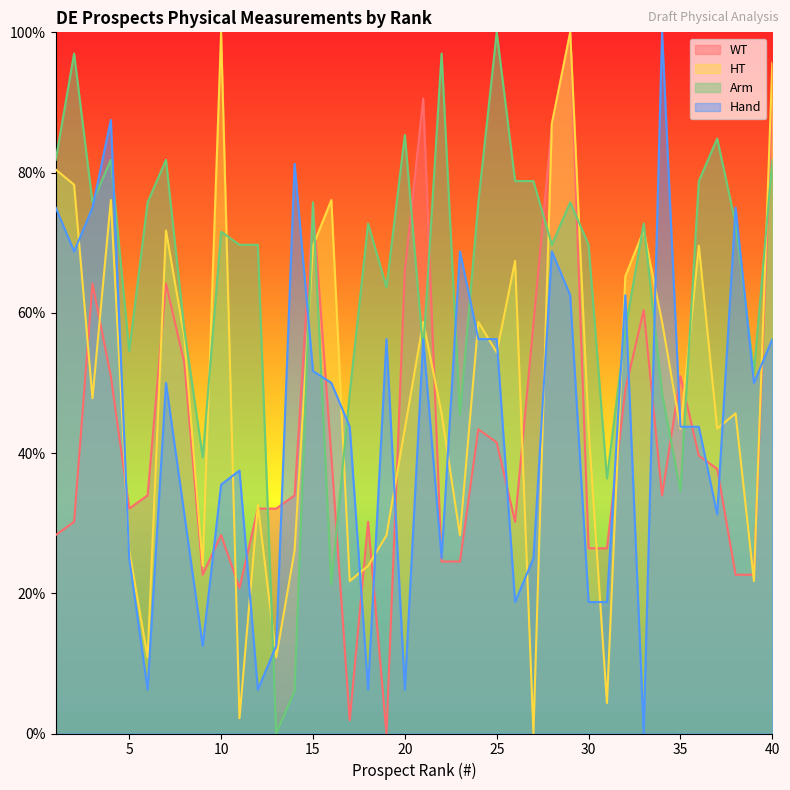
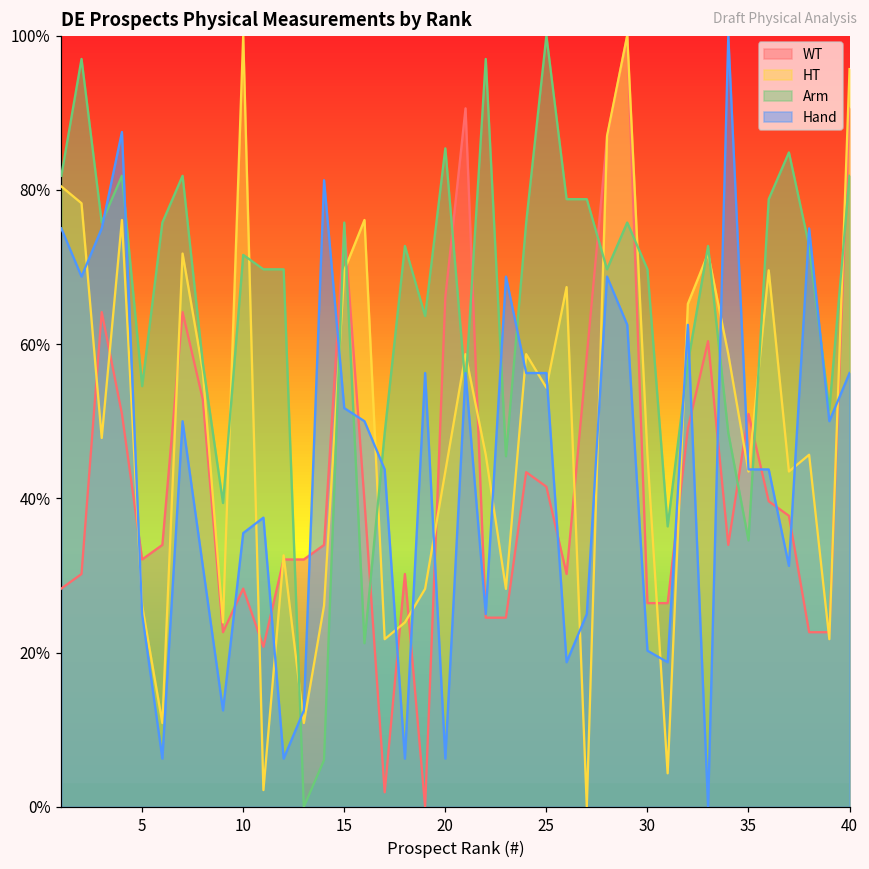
HT, 30: 43% -> 46%
Hand, 30: 19% -> 20%
